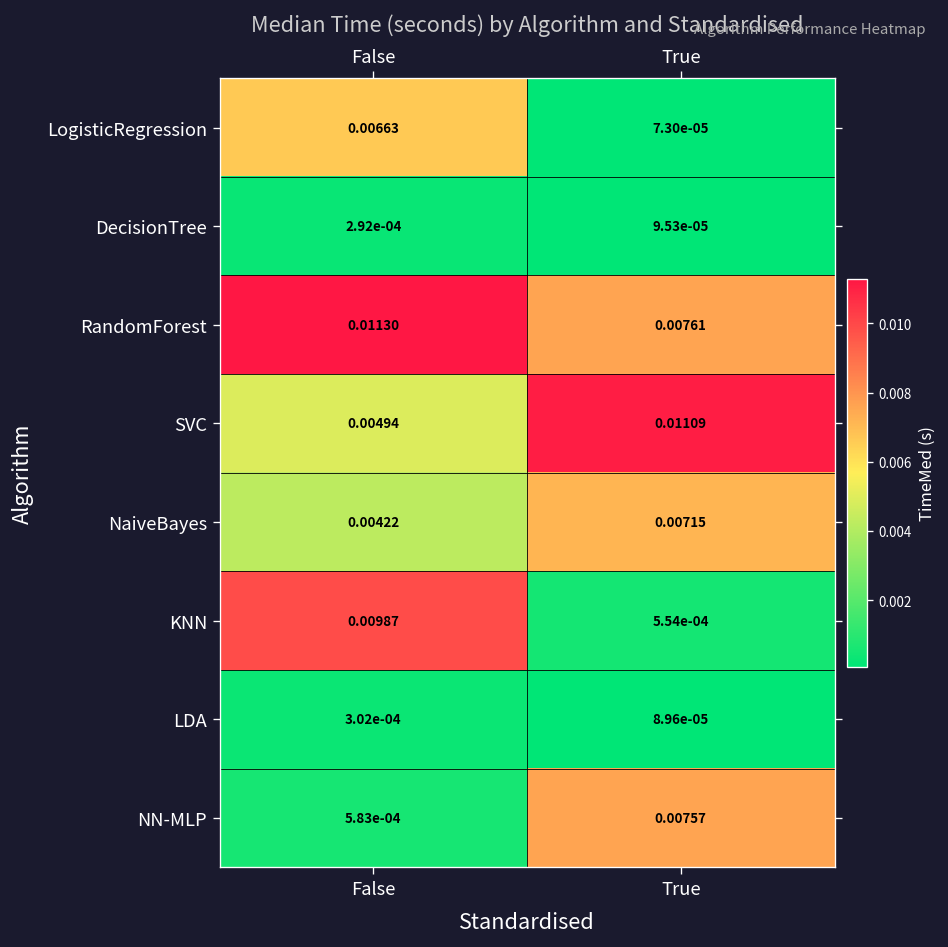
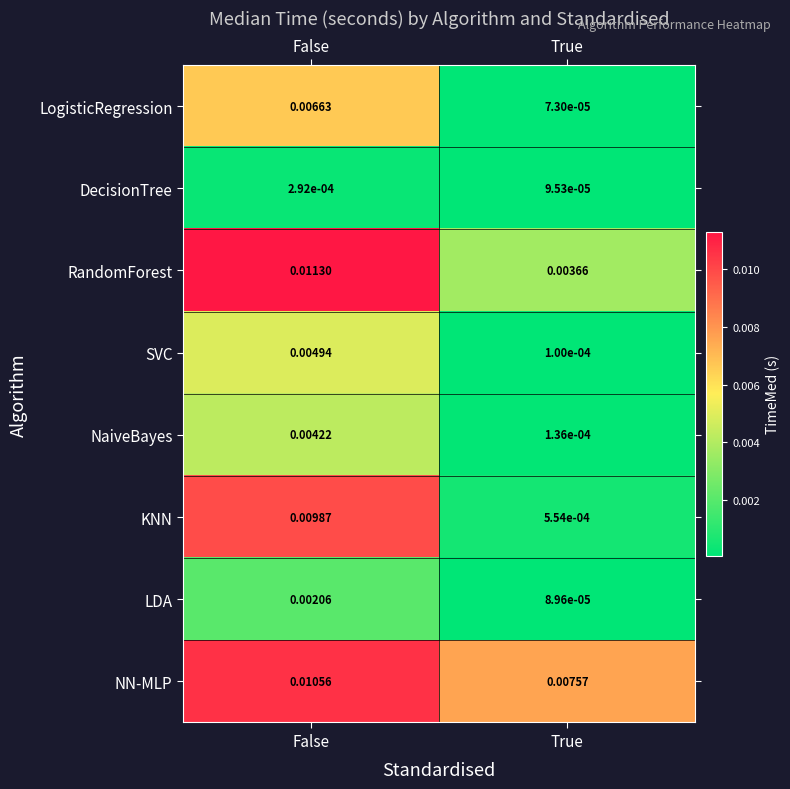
RandomForest, True: 0.00761 -> 0.00366
SVC, True: 0.01109 -> 1.00e-04
NaiveBayes, True: 0.00715 -> 1.36e-04
LDA, False: 3.02e-04 -> 0.00206
NN-MLP, False: 5.83e-04 -> 0.01056
